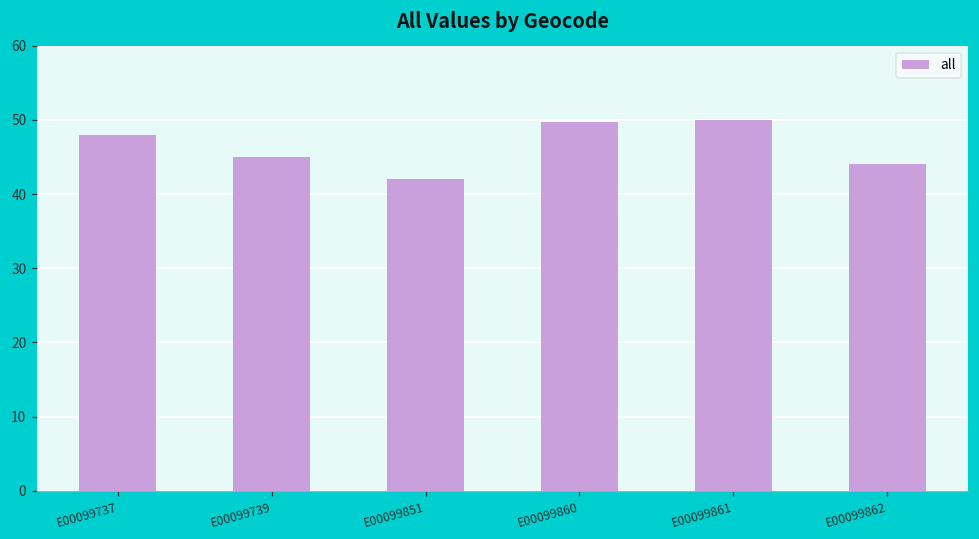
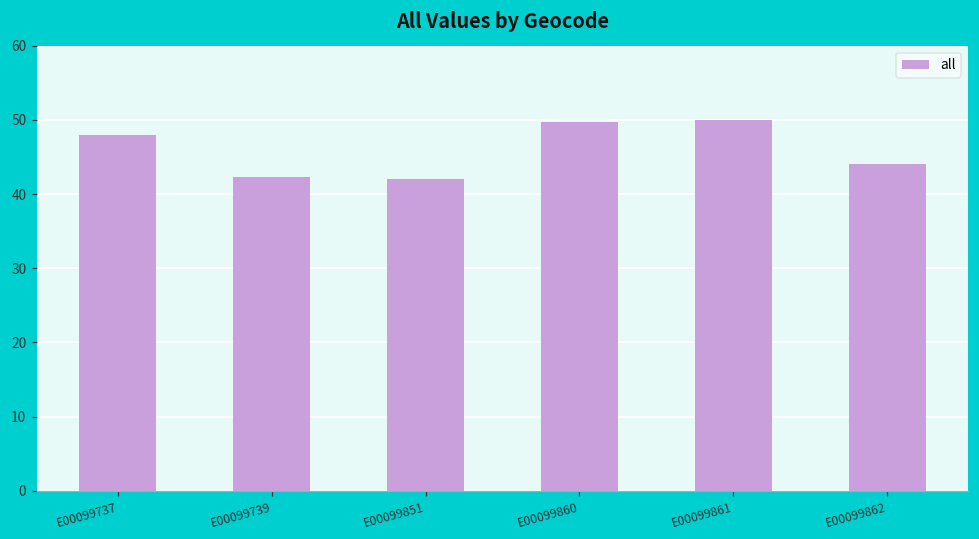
E00099739: 45 -> 42
